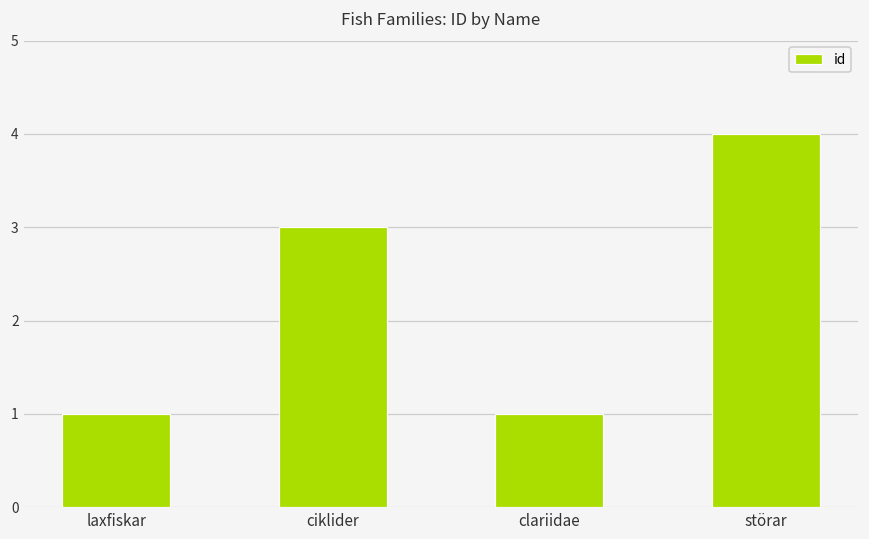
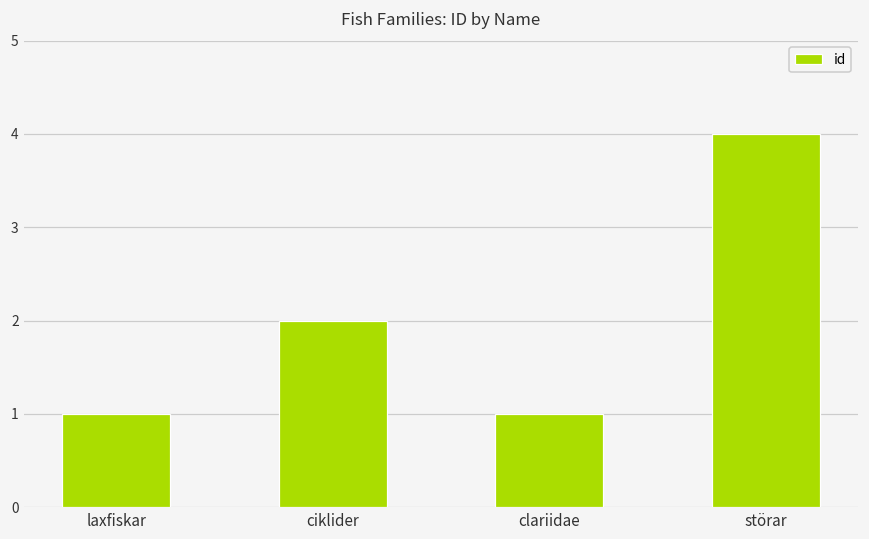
ciklider: 3 -> 2
